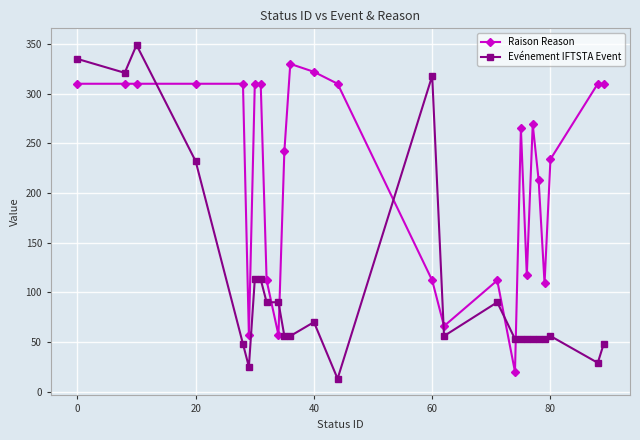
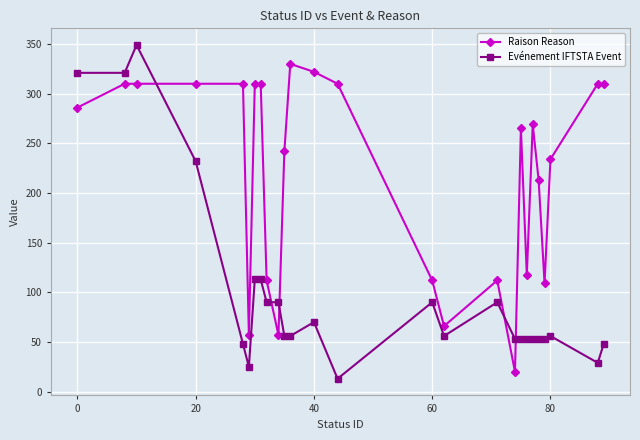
Raison Reason, 0: 310 -> 290
Evénement IFTSTA Event, 0: 340 -> 320
Evénement IFTSTA Event, 60: 320 -> 90
